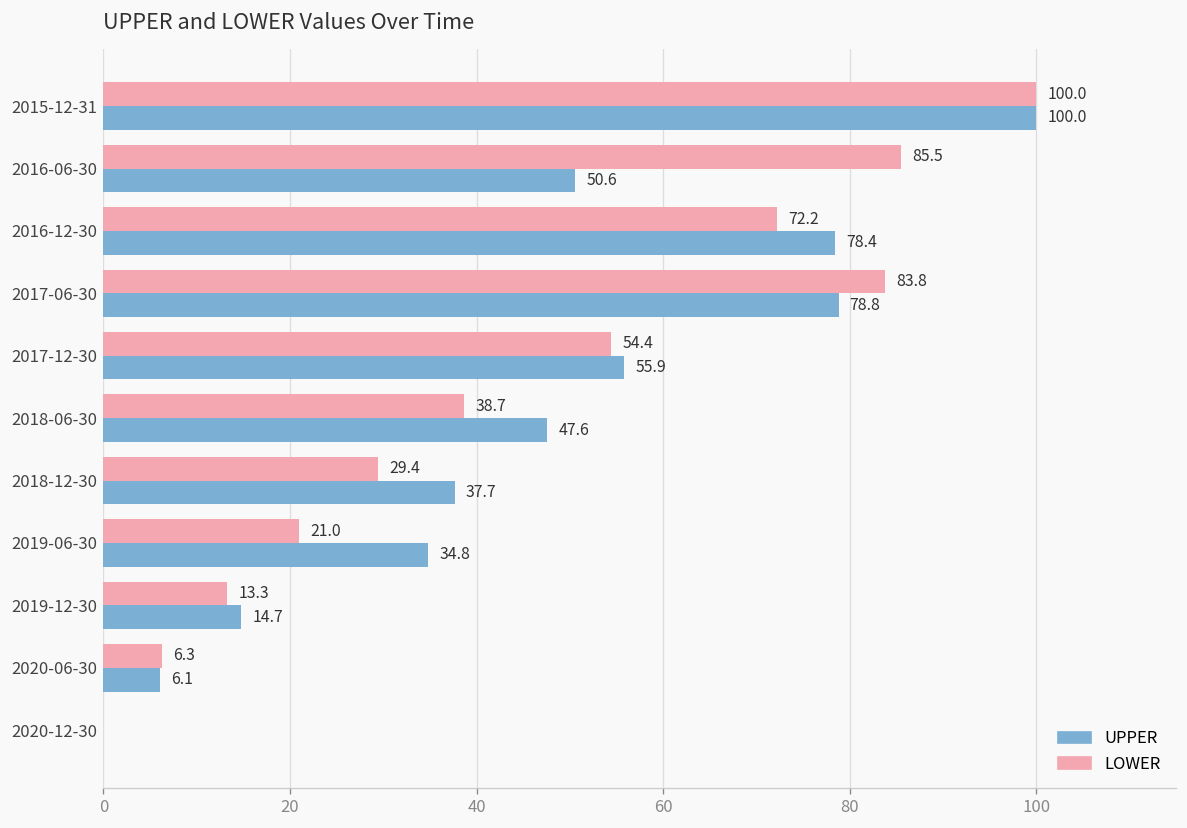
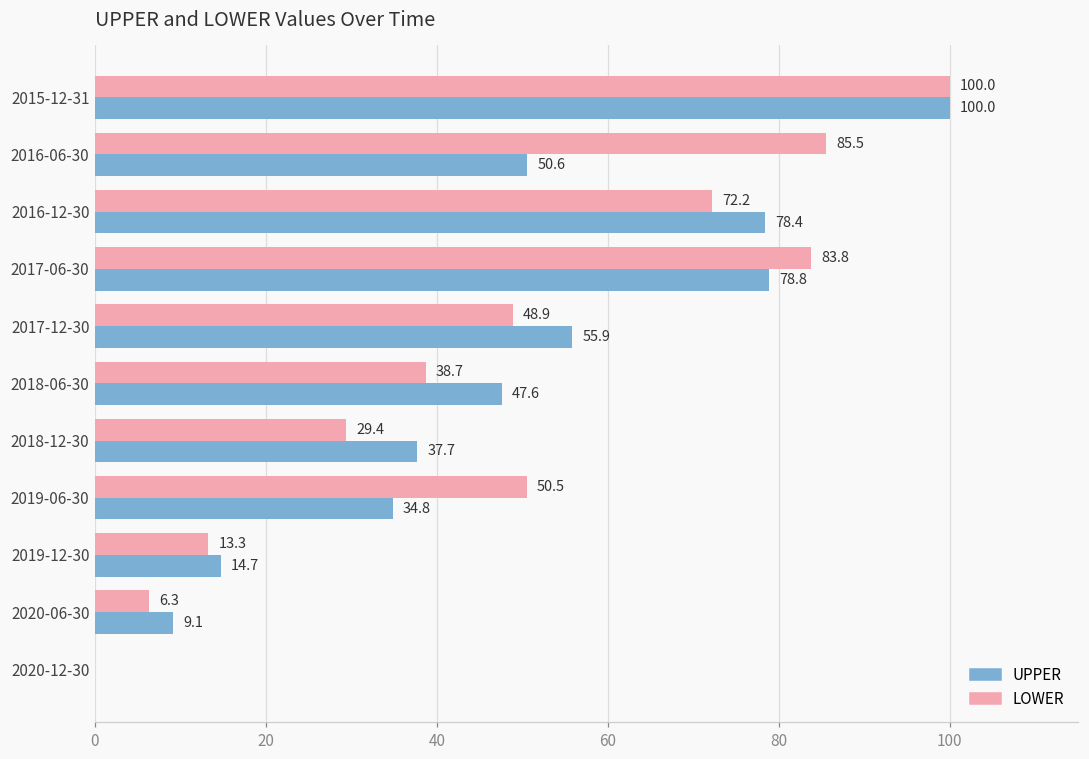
LOWER, 2017-12-30: 54.4 -> 48.9
LOWER, 2019-06-30: 21.0 -> 50.5
UPPER, 2020-06-30: 6.1 -> 9.1
